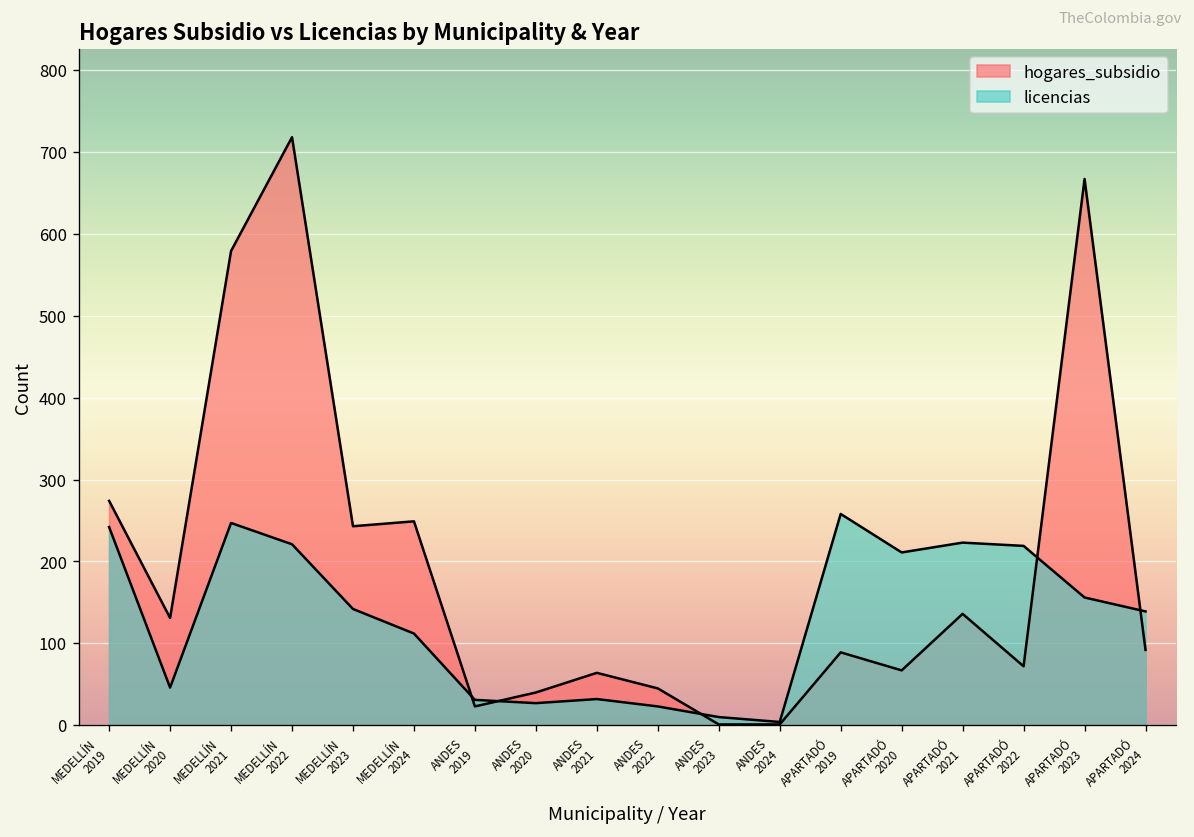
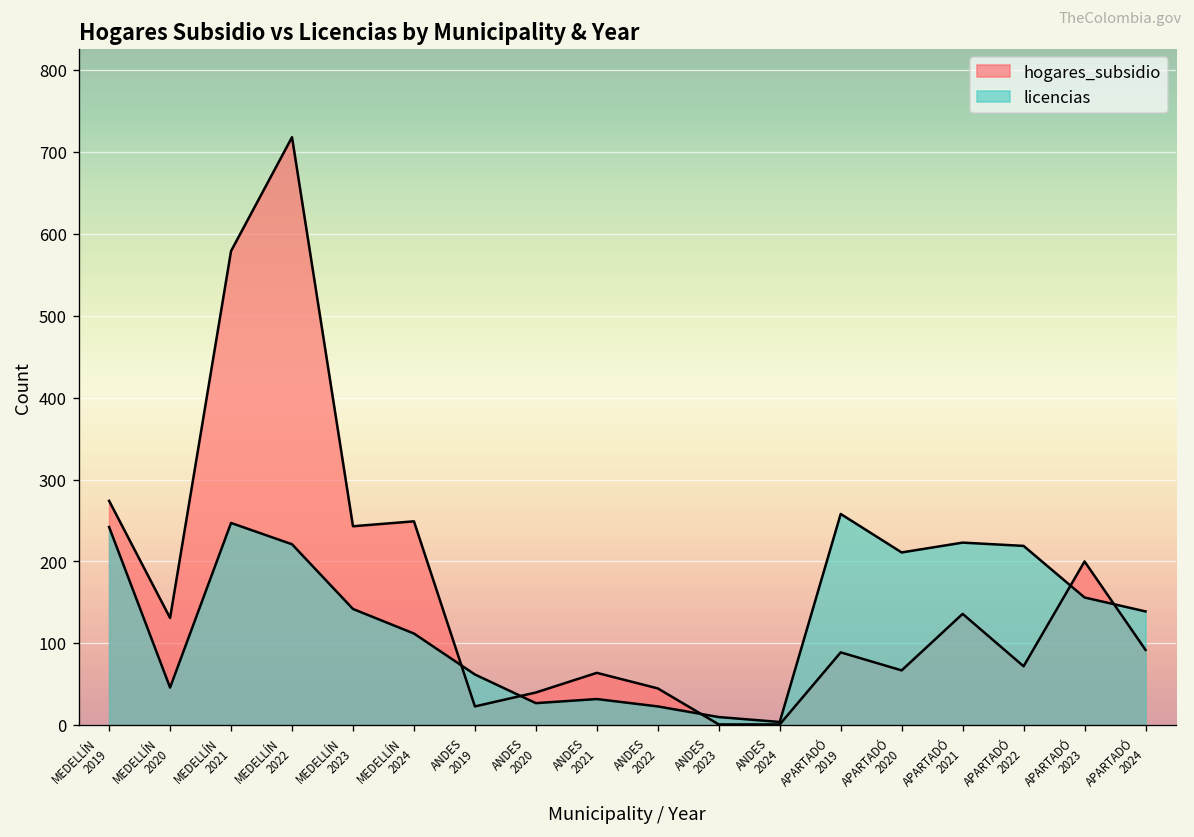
licencias, ANDES 2019: 30 -> 60
hogares_subsidio, APARTADÓ 2023: 670 -> 200
